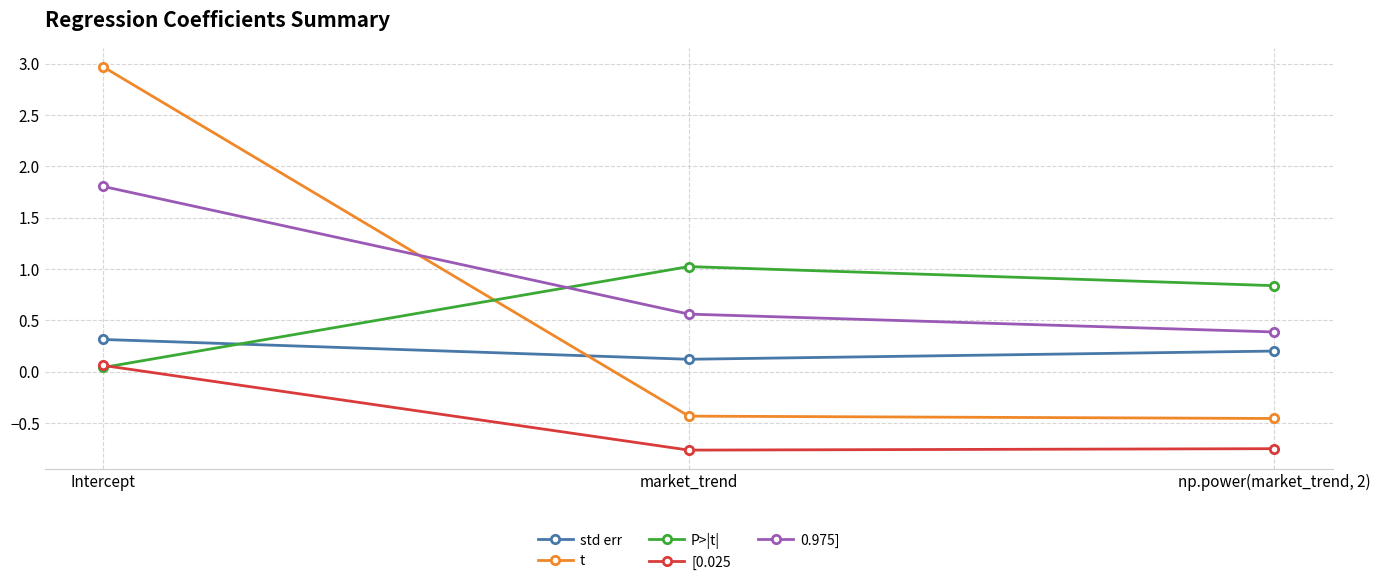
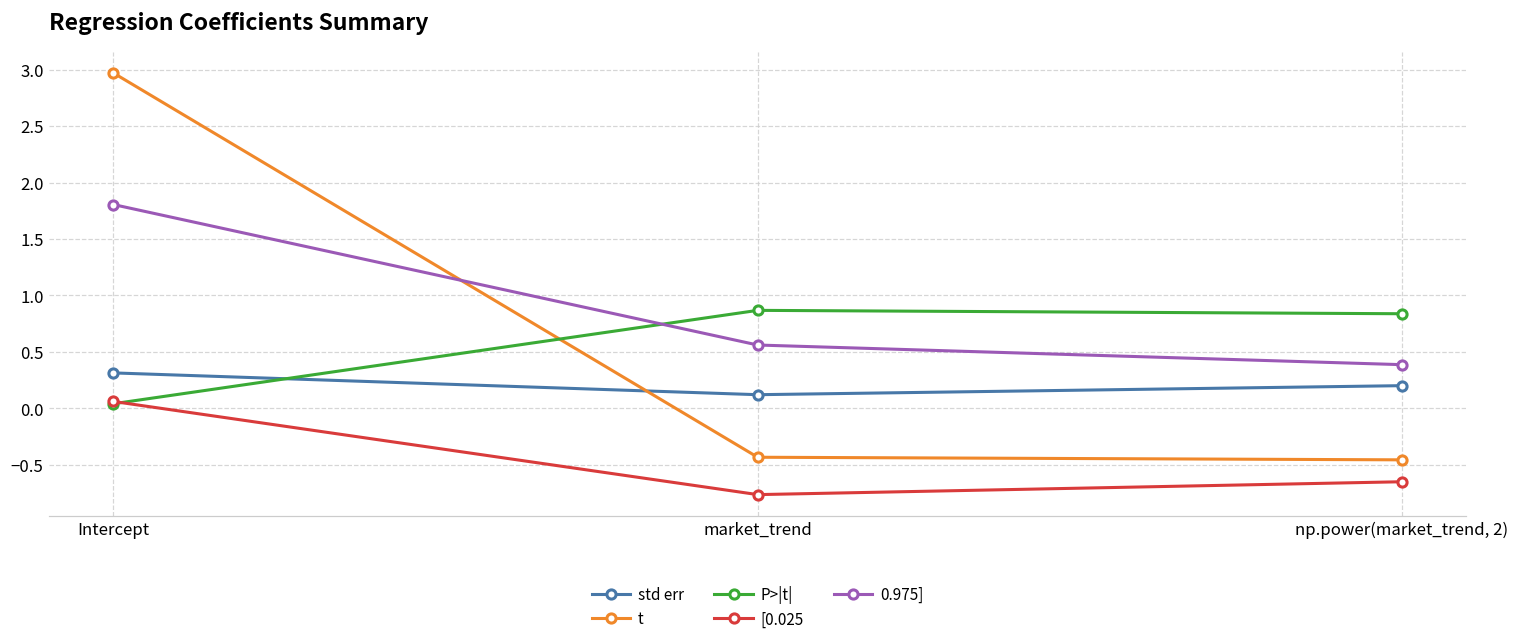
P>|t|, market_trend: 1.02 -> 0.87
[0.025, np.power(market_trend, 2): -0.75 -> -0.65
